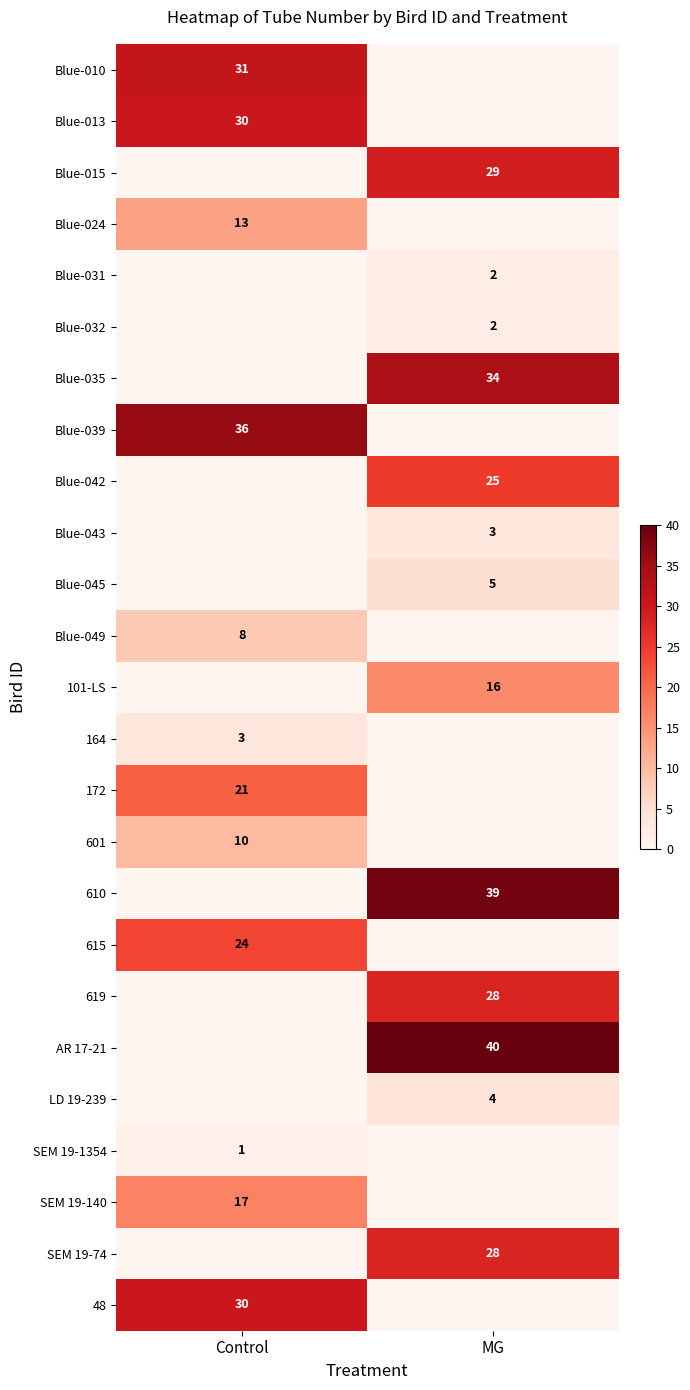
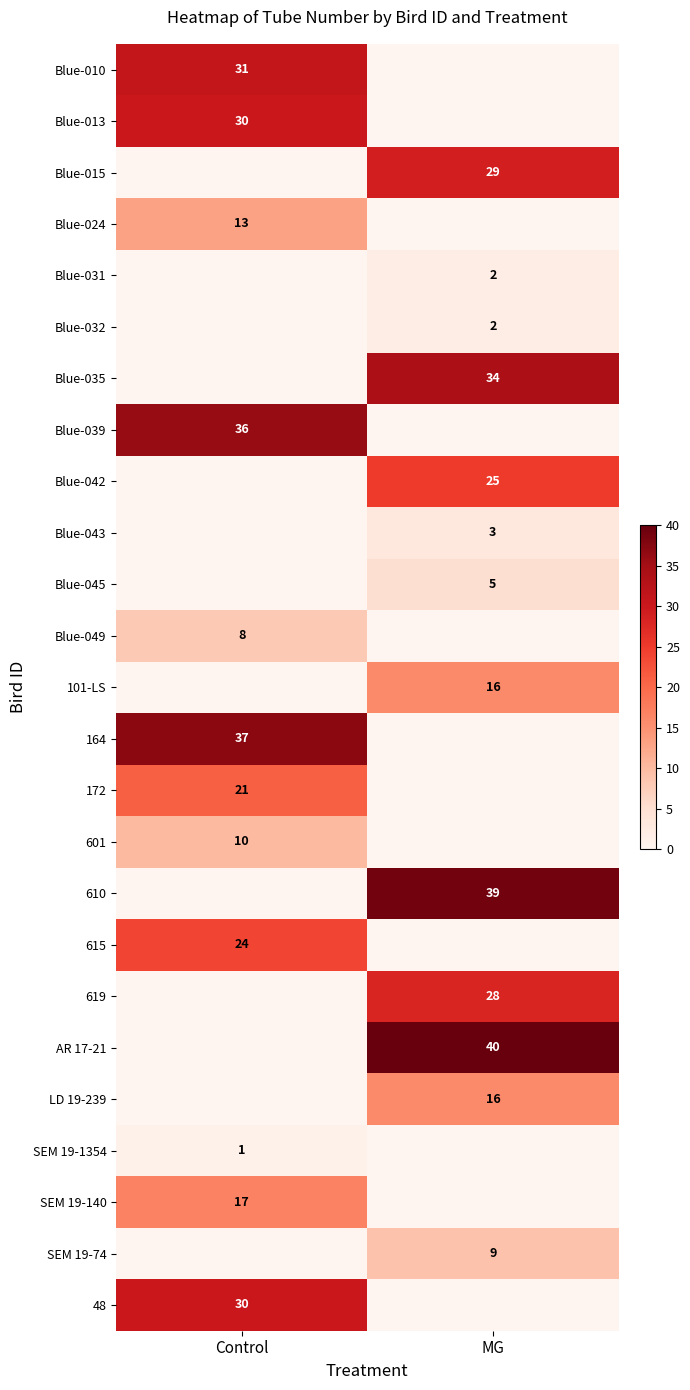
164, Control: 3 -> 37
LD 19-239, MG: 4 -> 16
SEM 19-74, MG: 28 -> 9
